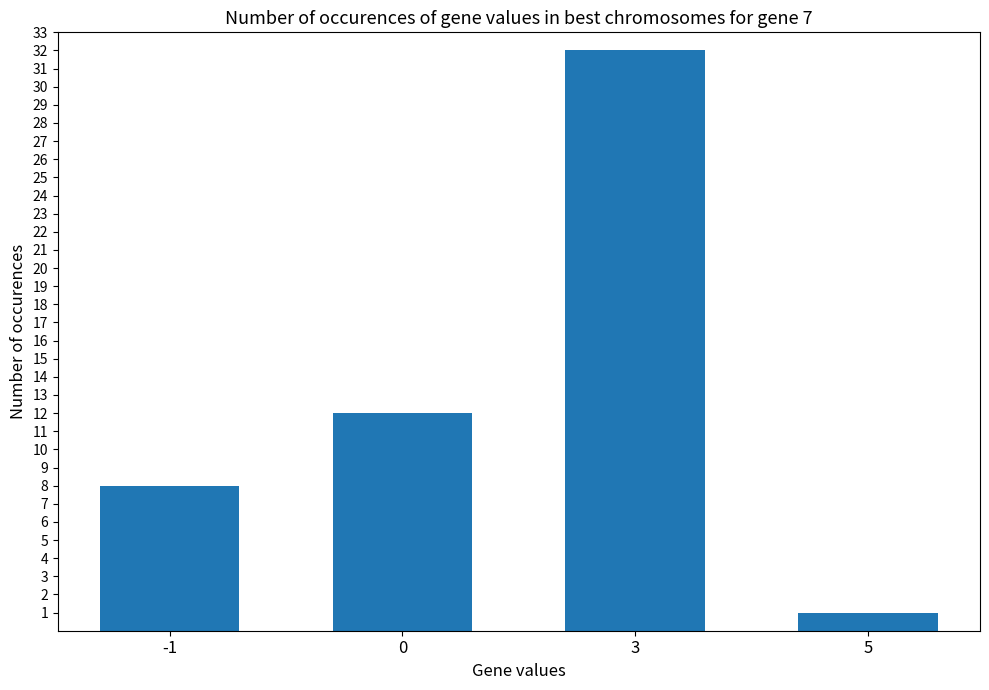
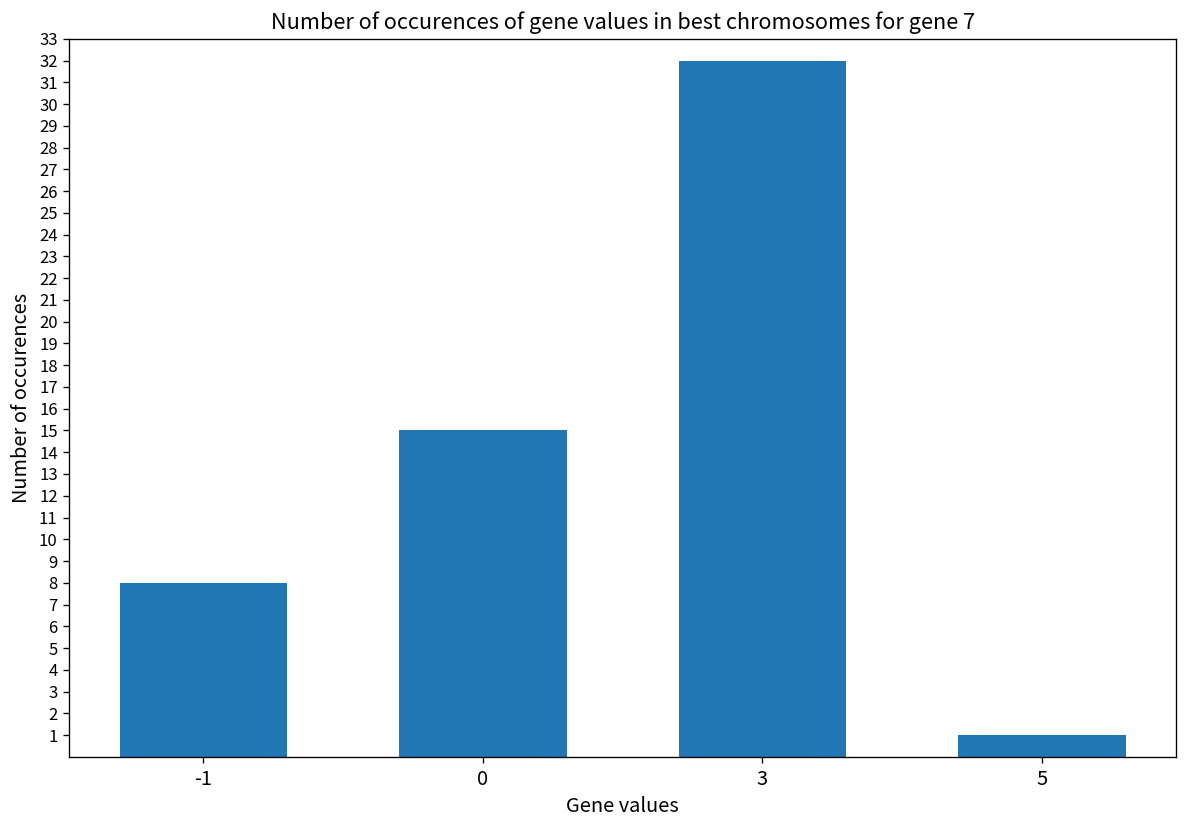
0: 12 -> 15
